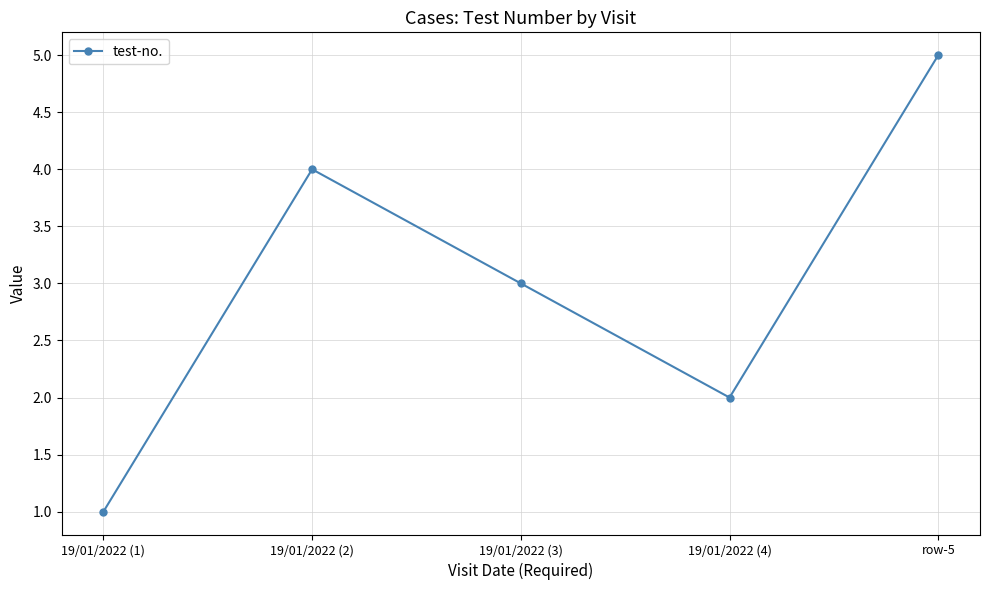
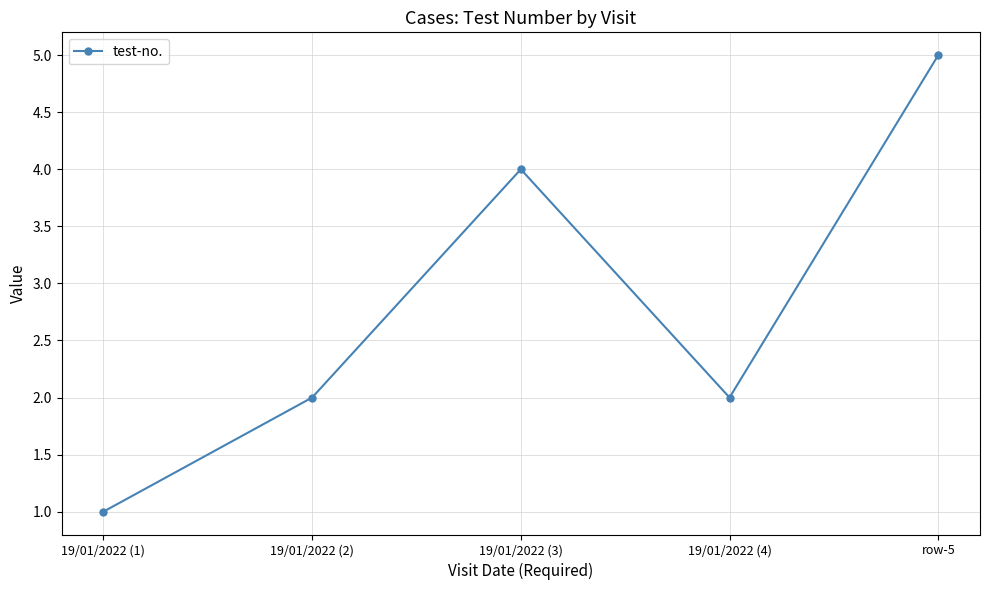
19/01/2022 (2): 4 -> 2
19/01/2022 (3): 3 -> 4
